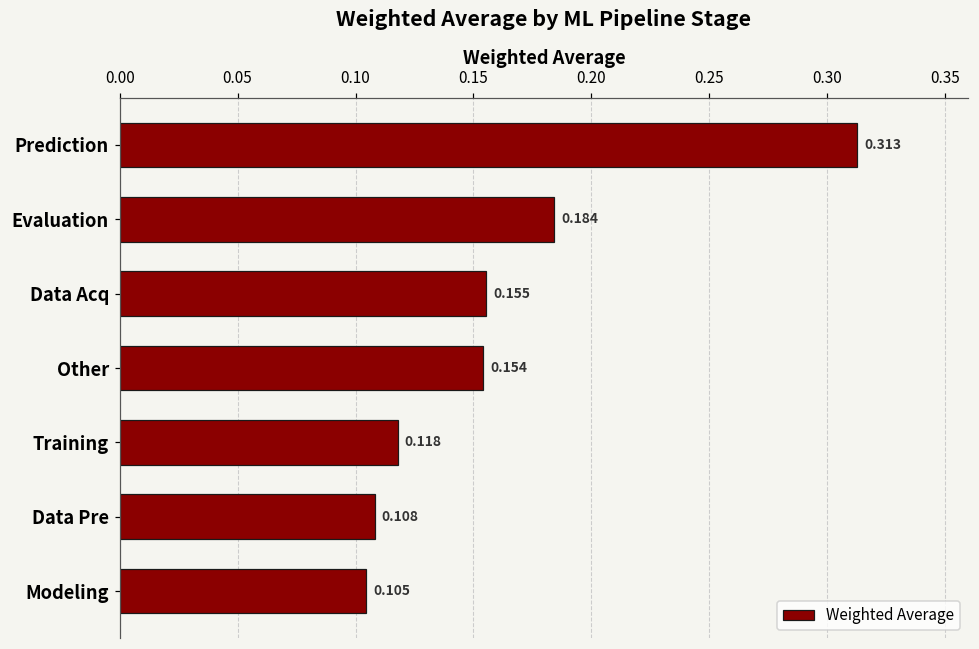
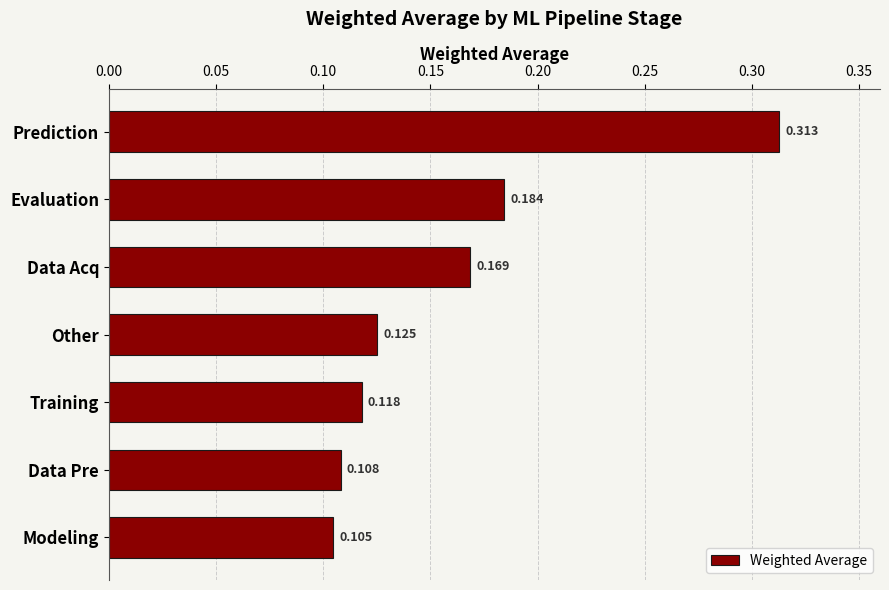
Data Acq: 0.155 -> 0.169
Other: 0.154 -> 0.125
